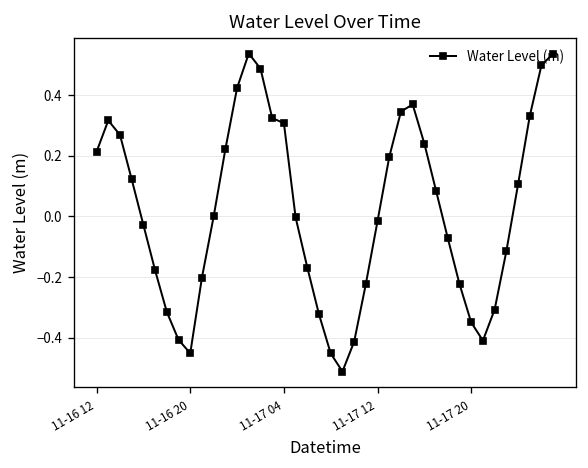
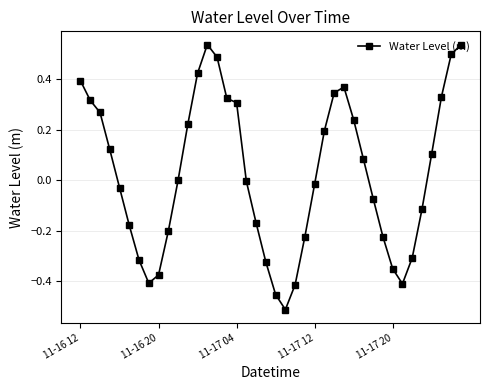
11-16 12: 0.21 -> 0.39
11-16 20: -0.45 -> -0.37
